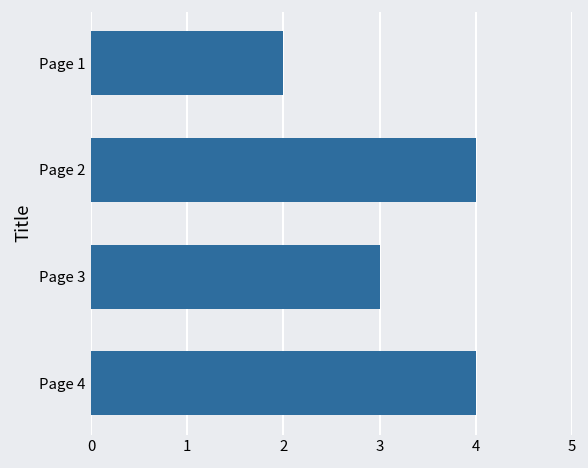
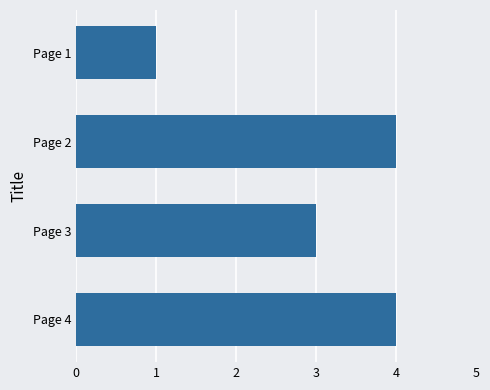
Page 1: 2 -> 1
